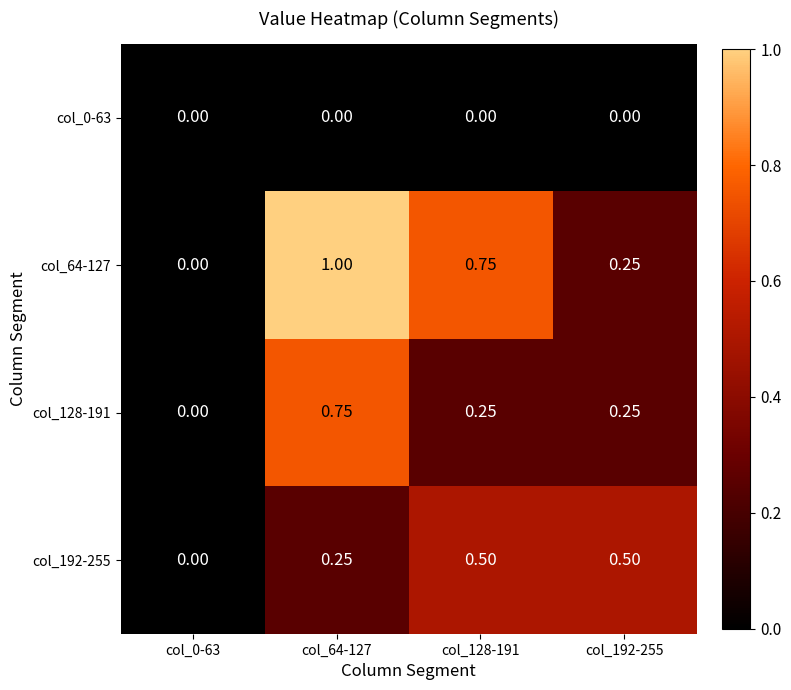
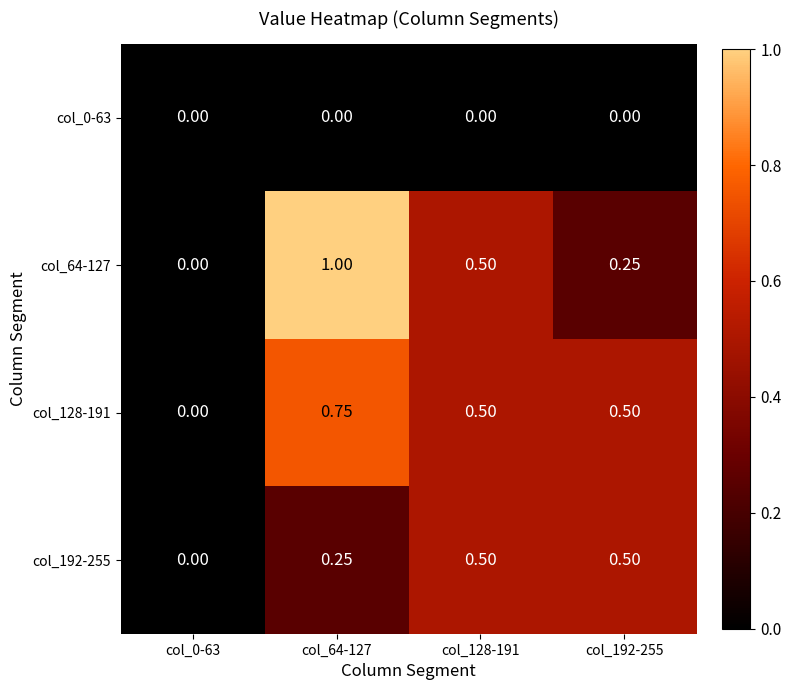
col_64-127, col_128-191: 0.75 -> 0.50
col_128-191, col_128-191: 0.25 -> 0.50
col_128-191, col_192-255: 0.25 -> 0.50
